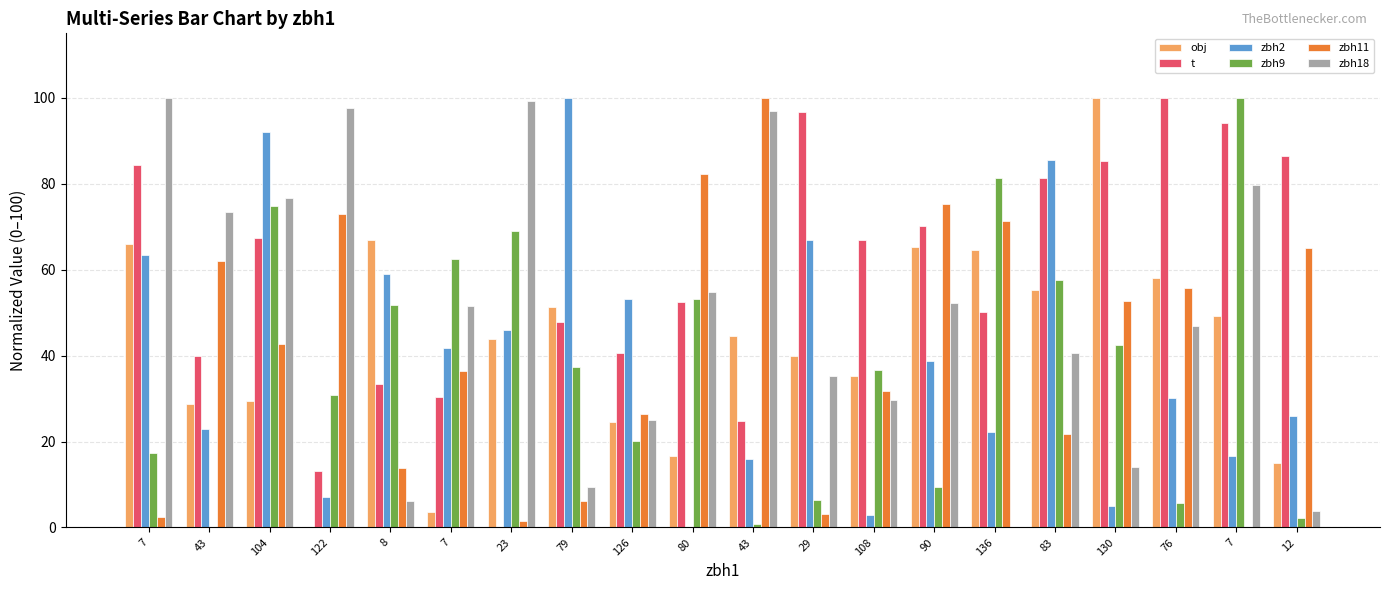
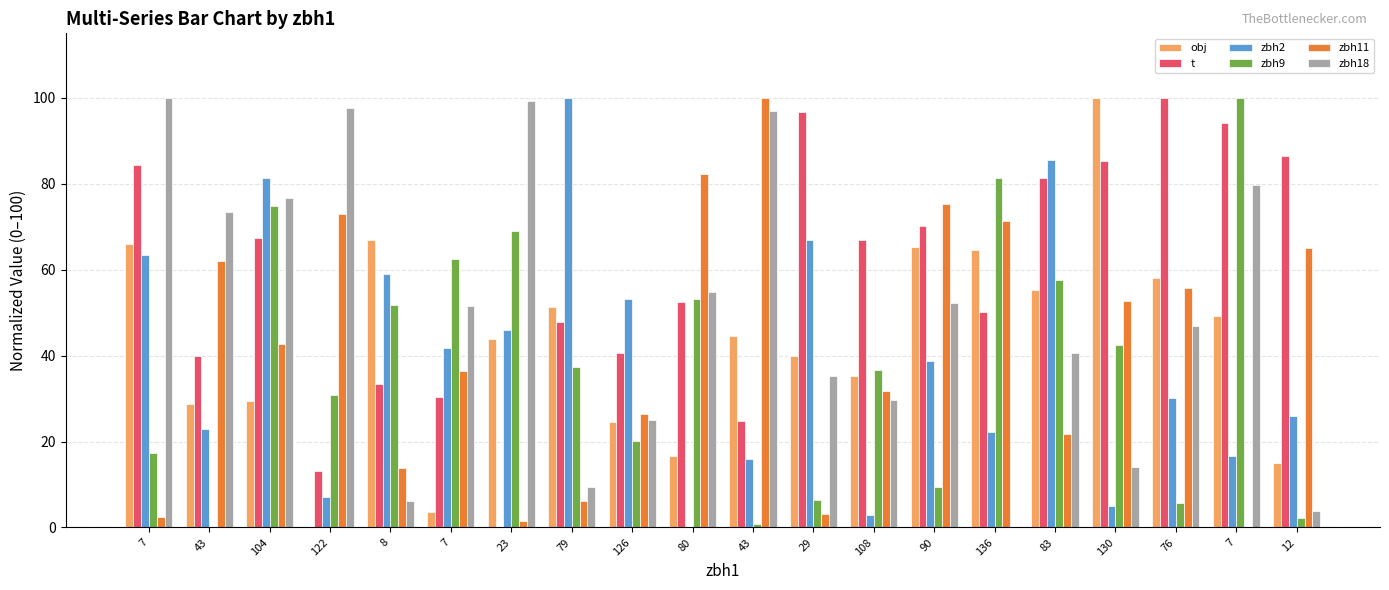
zbh2, 104: 92 -> 81
